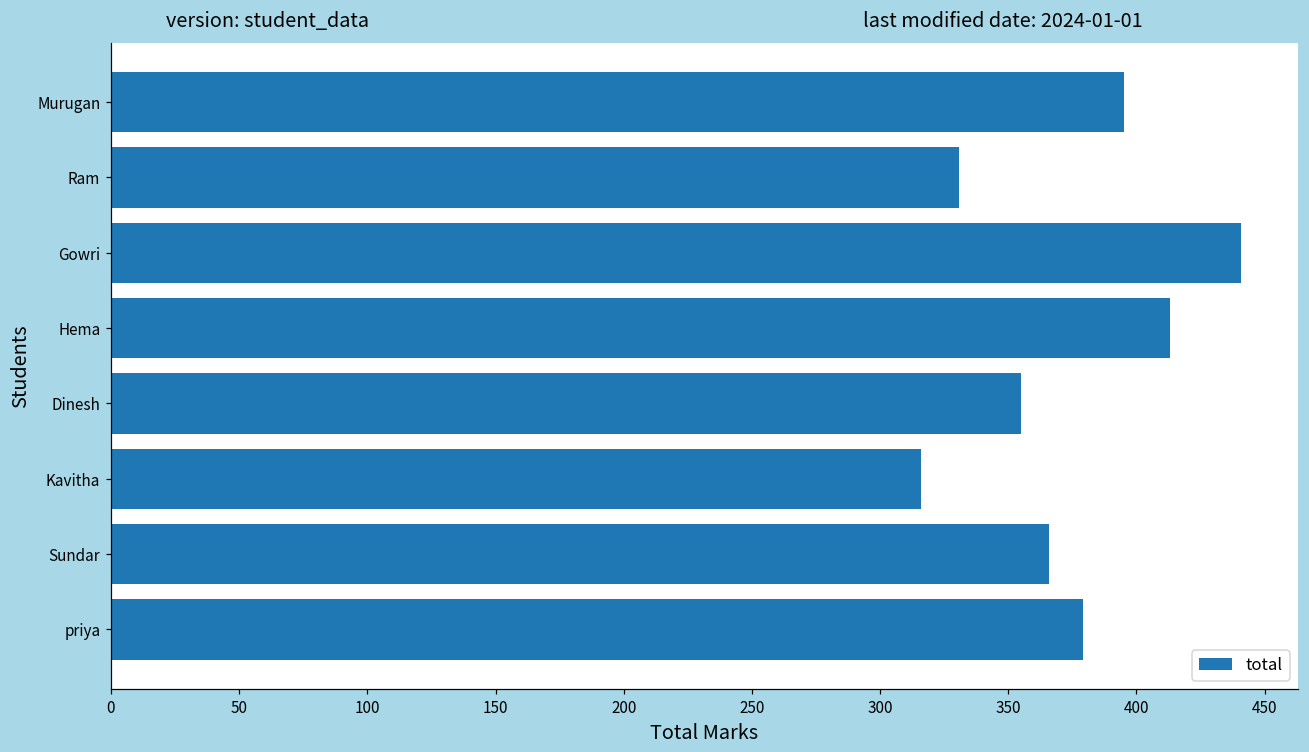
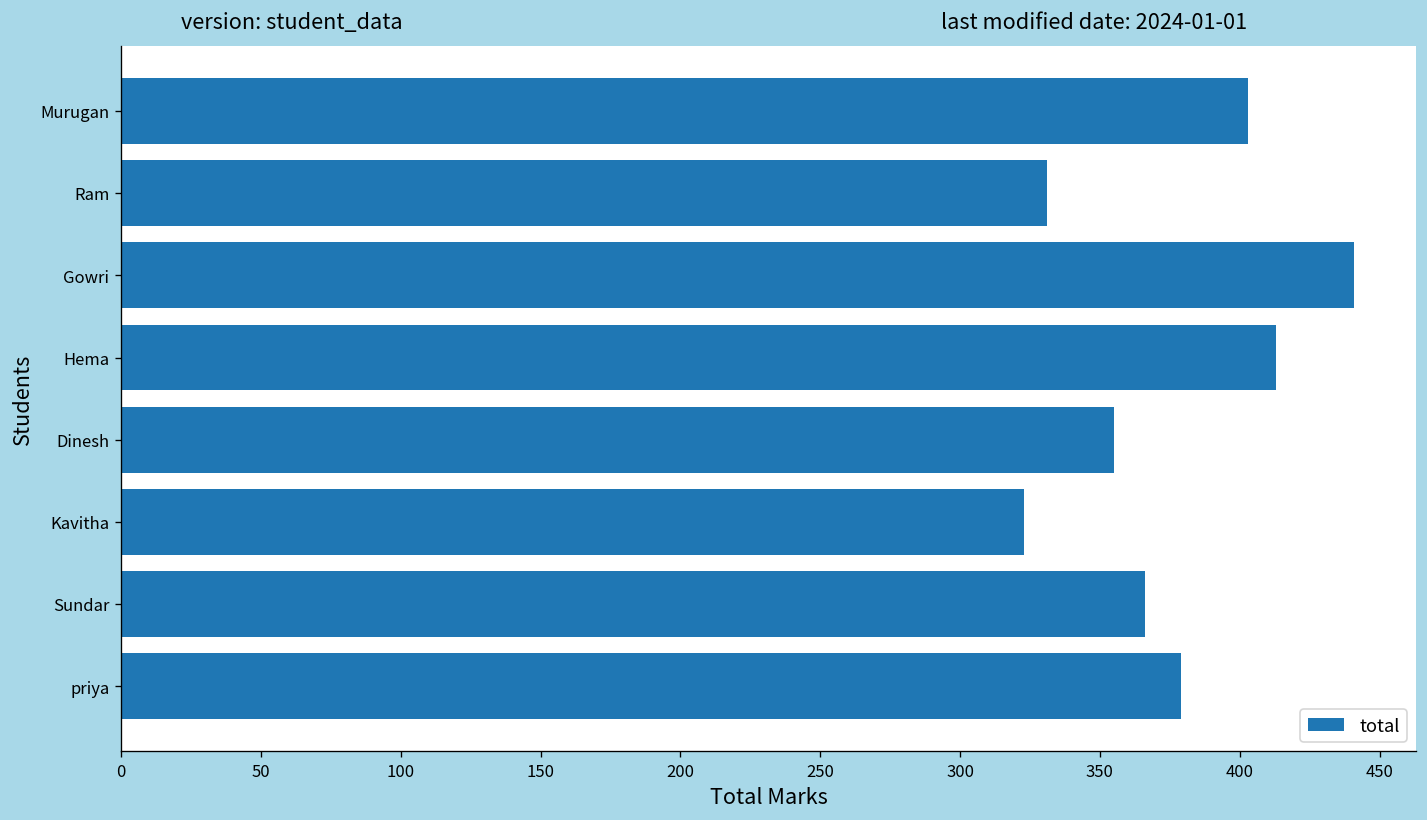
Murugan: 395 -> 403
Kavitha: 316 -> 323
